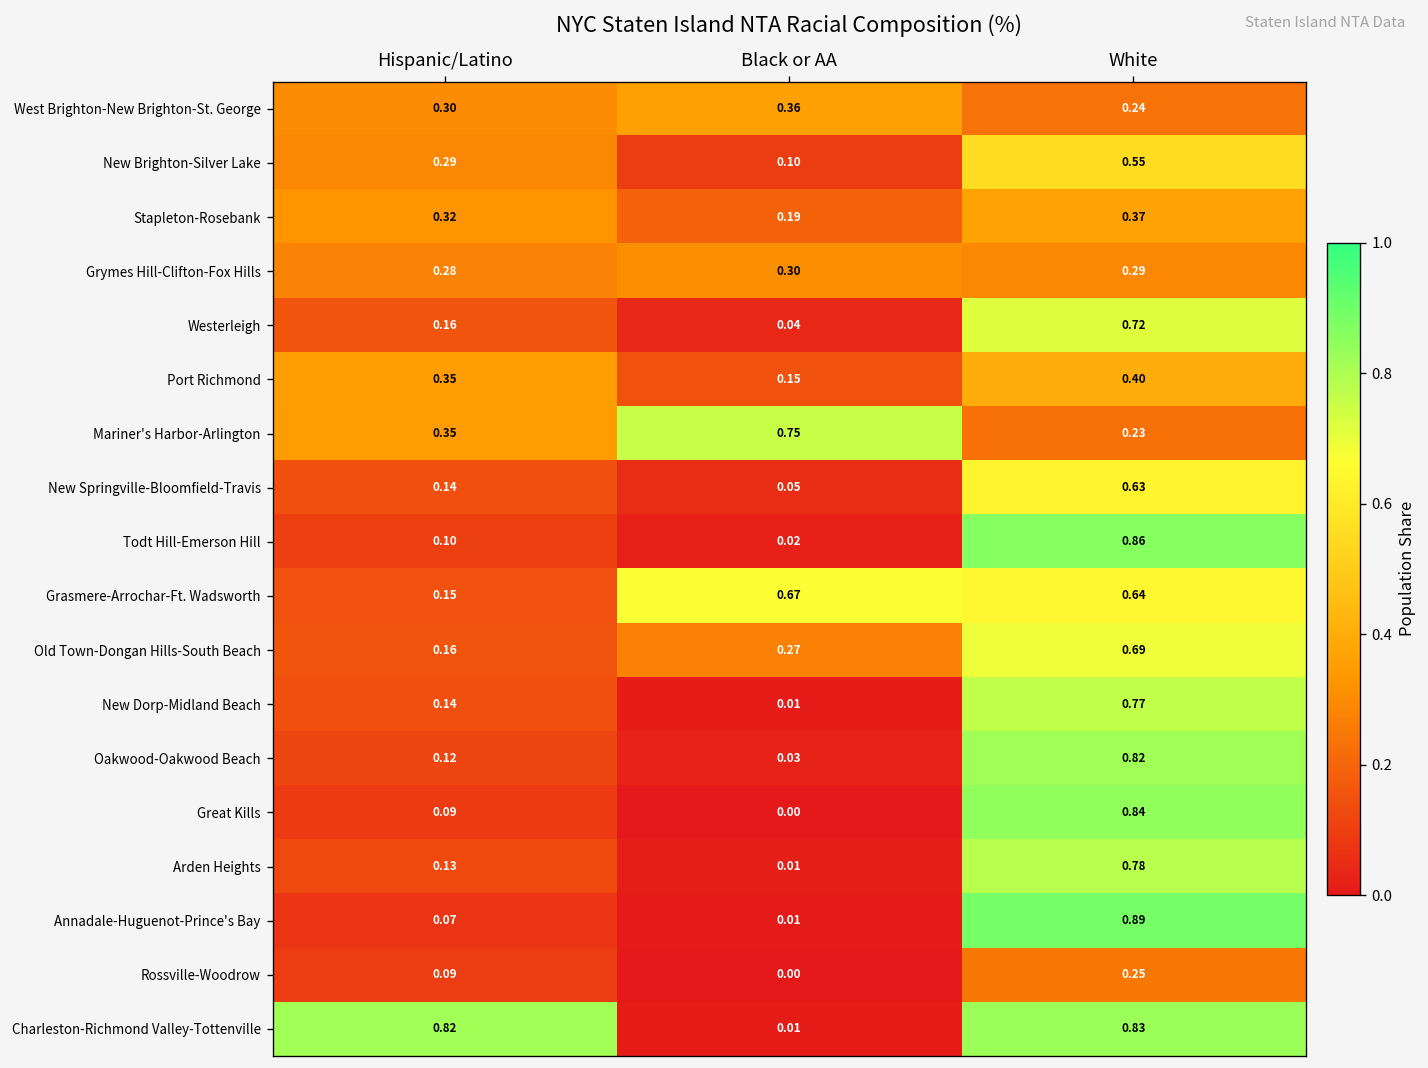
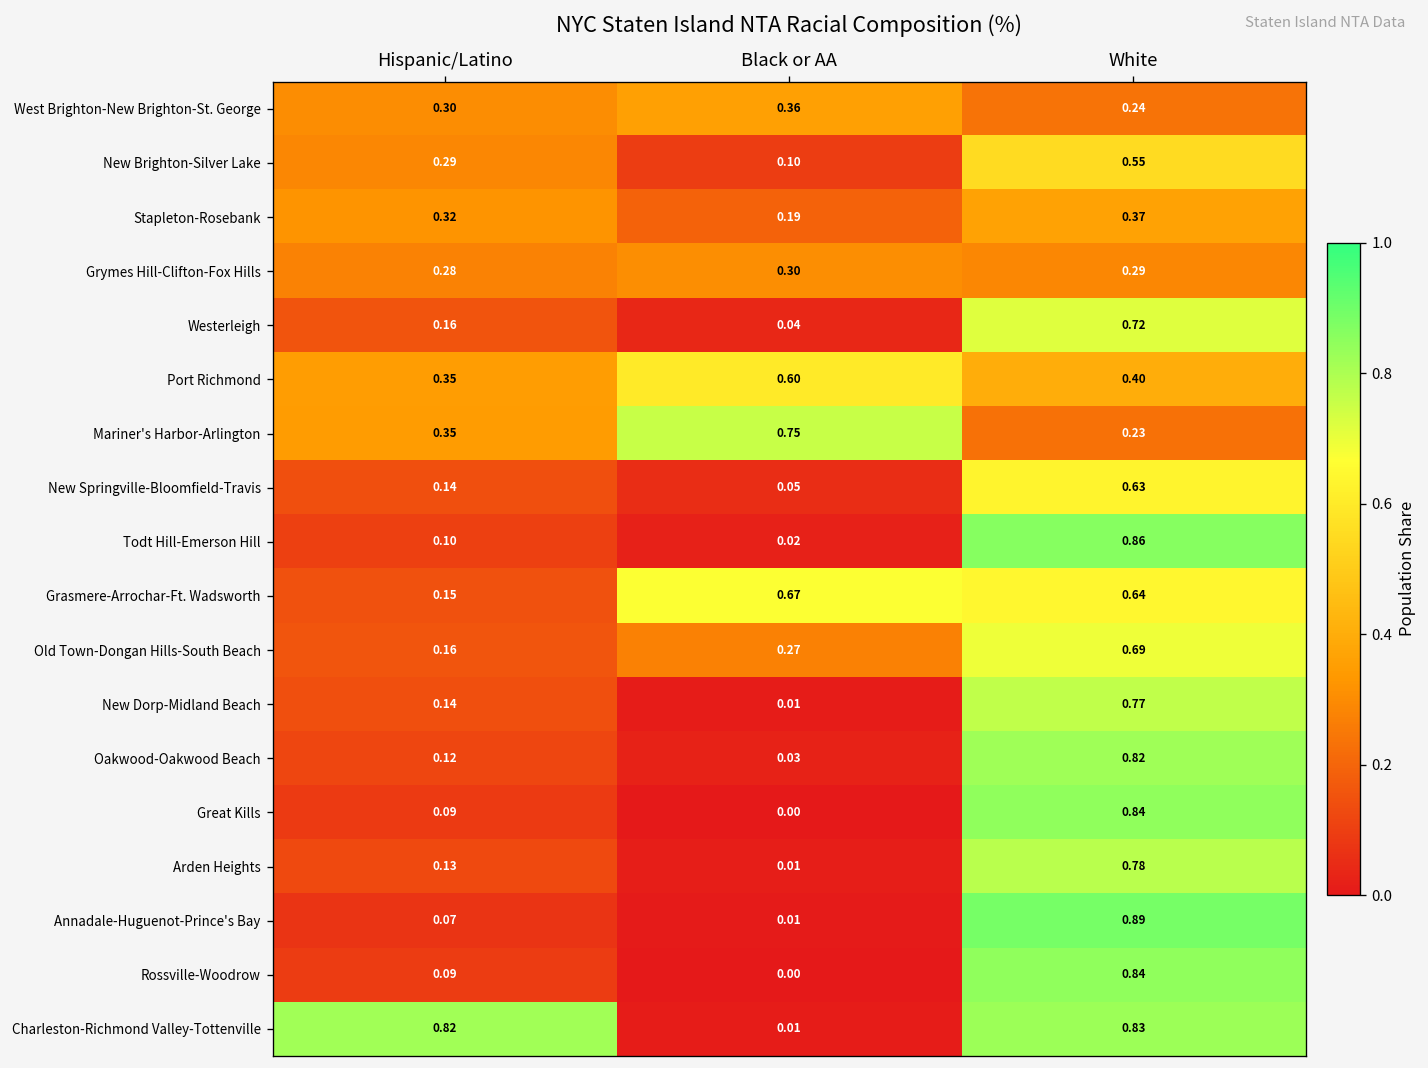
Port Richmond, Black or AA: 0.15 -> 0.60
Rossville-Woodrow, White: 0.25 -> 0.84
